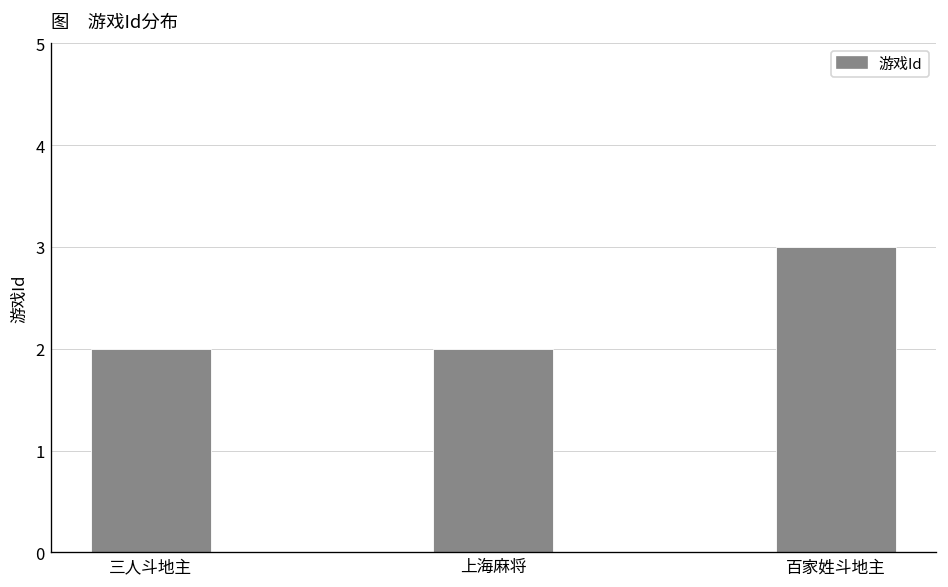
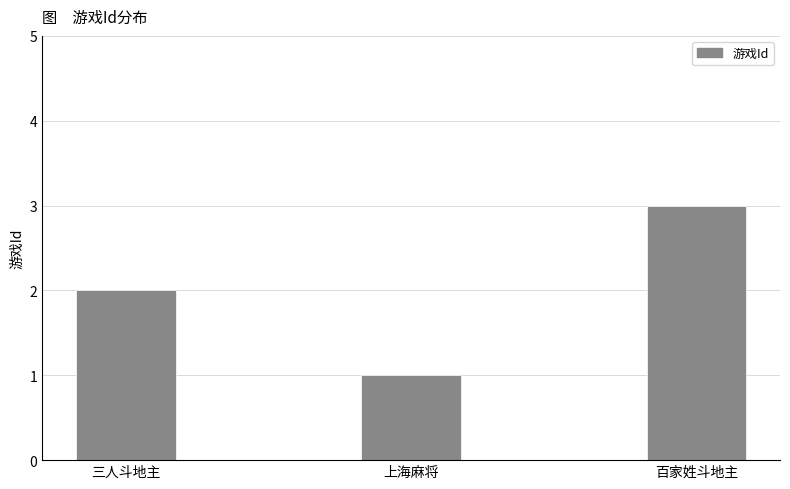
上海麻将: 2 -> 1
